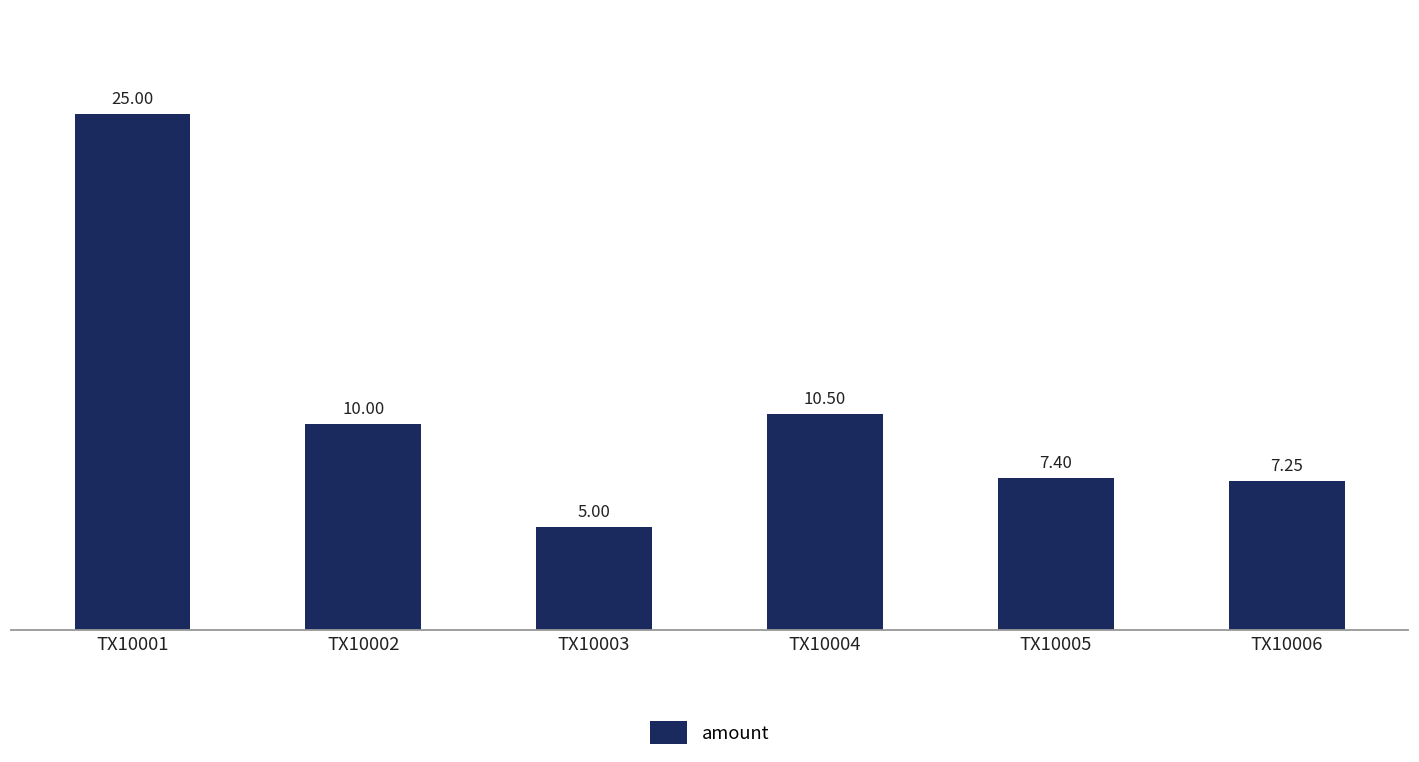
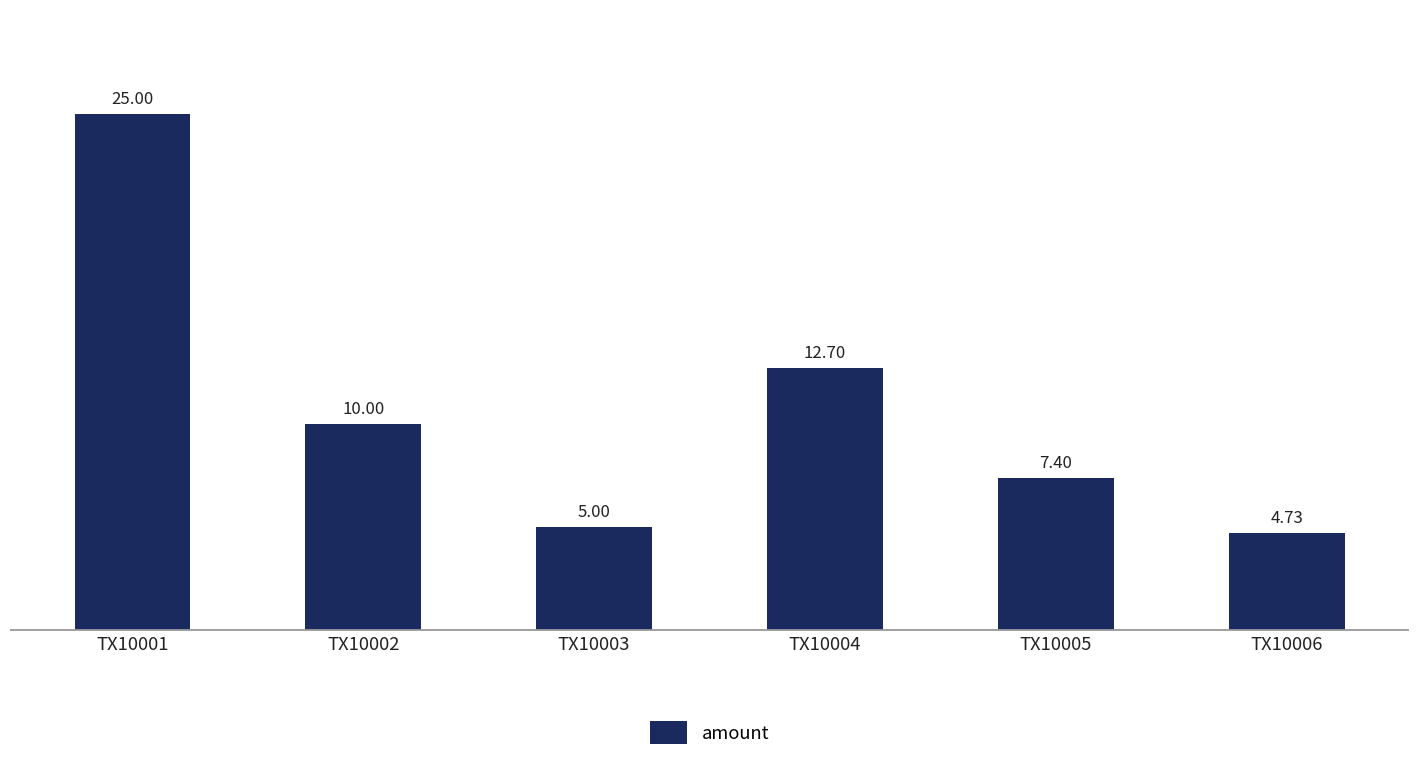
TX10004: 10.50 -> 12.70
TX10006: 7.25 -> 4.73
